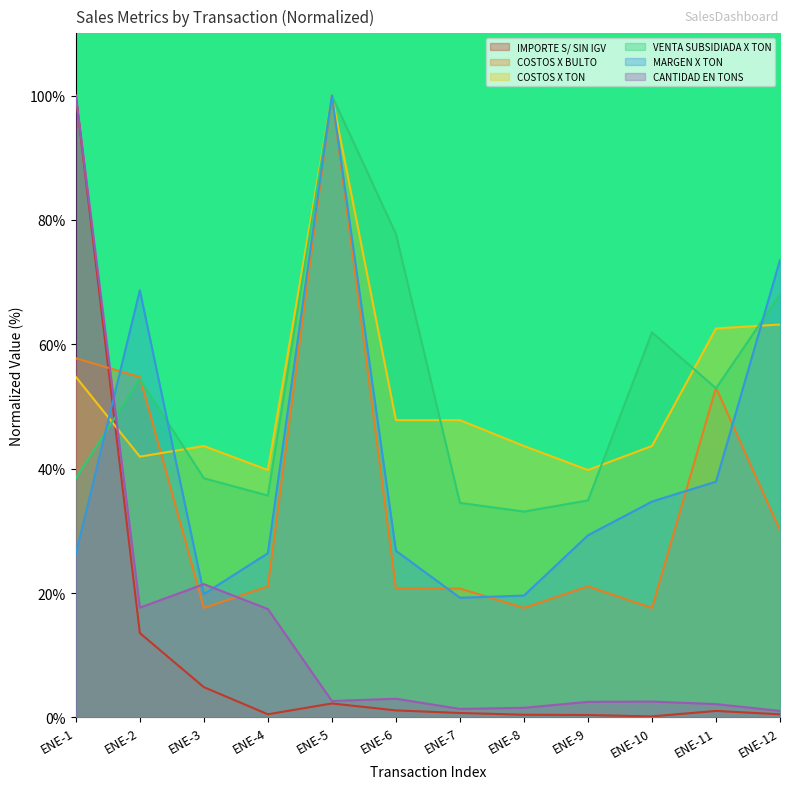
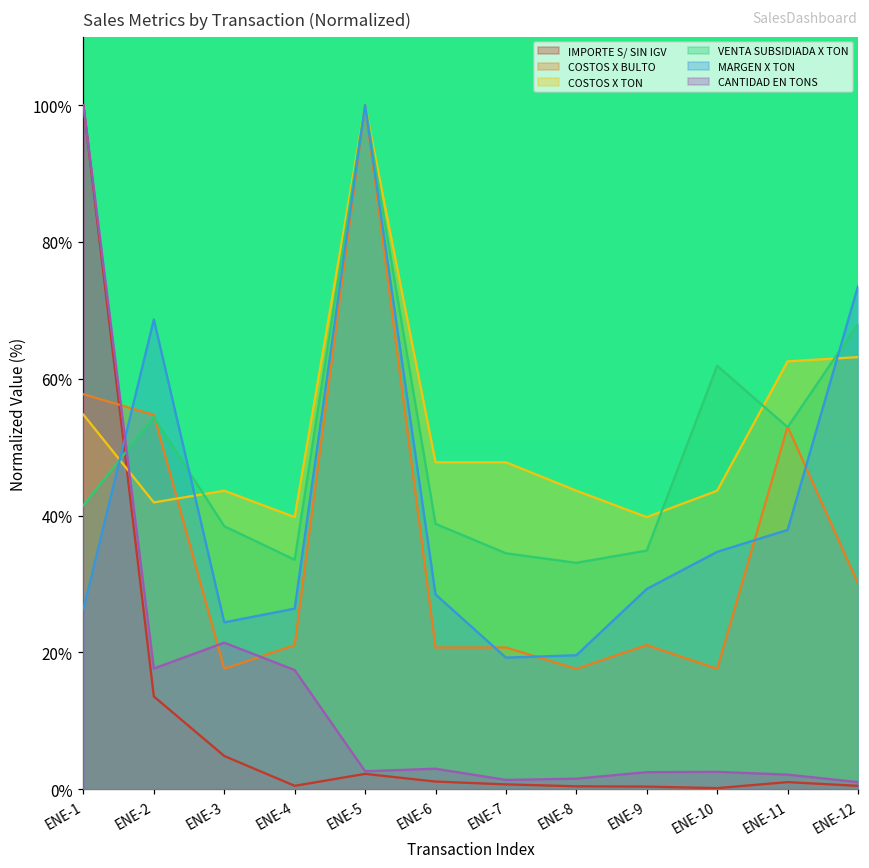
VENTA SUBSIDIADA X TON, ENE-1: 38% -> 42%
MARGEN X TON, ENE-3: 20% -> 24%
VENTA SUBSIDIADA X TON, ENE-4: 36% -> 34%
VENTA SUBSIDIADA X TON, ENE-6: 78% -> 39%
MARGEN X TON, ENE-6: 27% -> 28%
